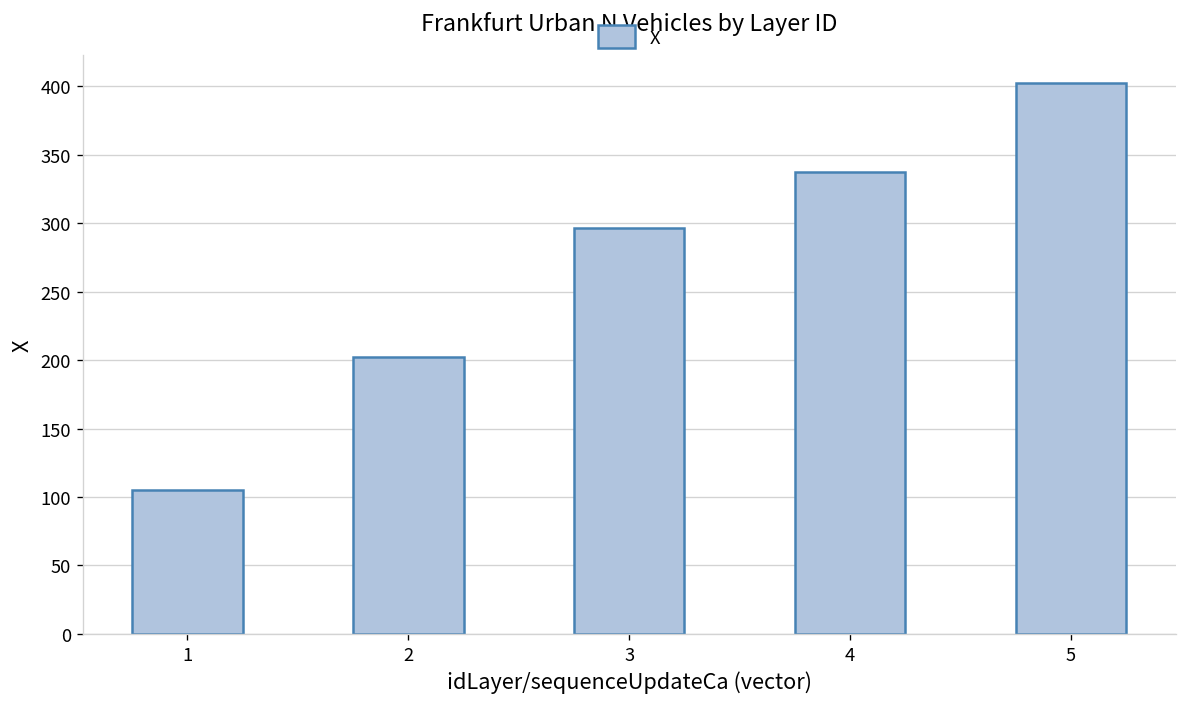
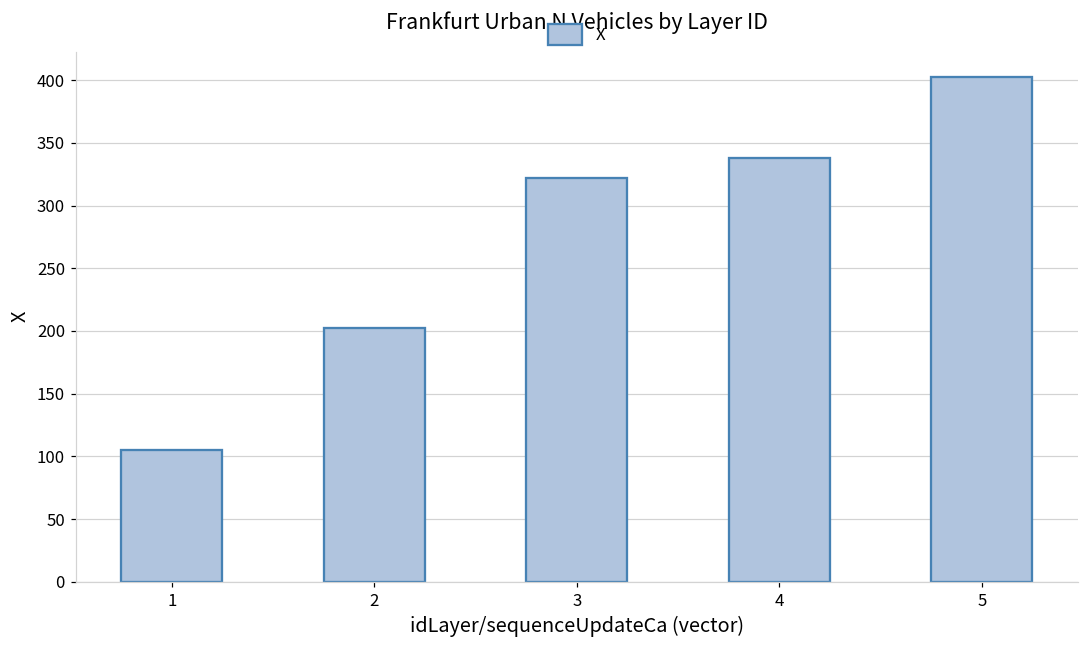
3: 297 -> 322
